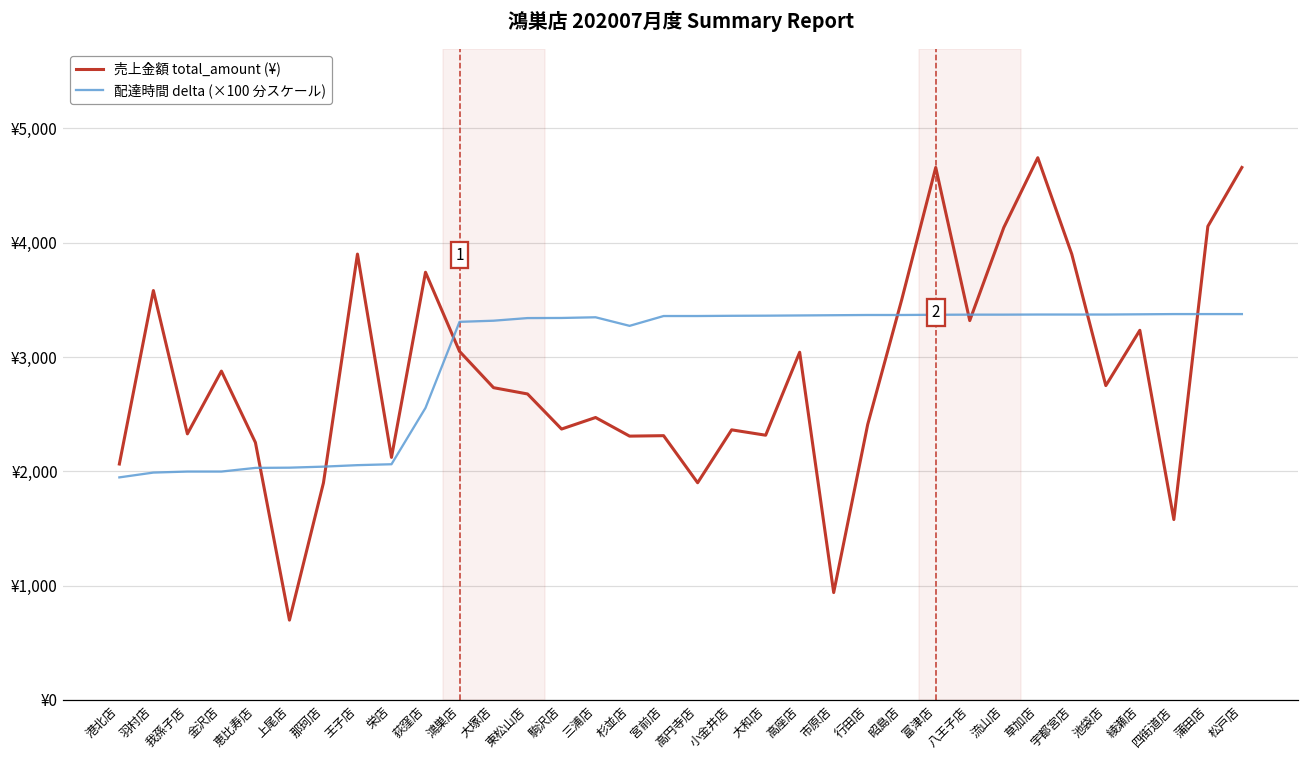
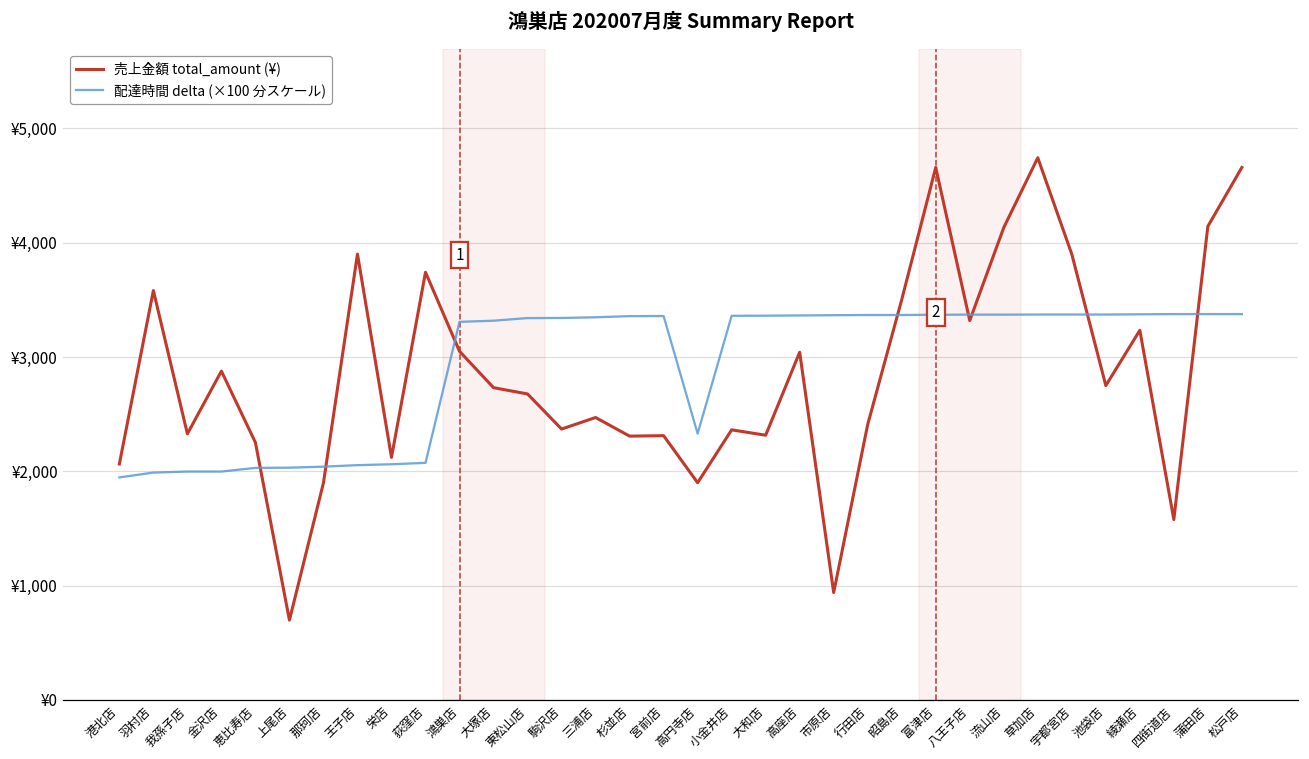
配達時間 delta (×100 分スケール), 荻窪店: ¥2,560 -> ¥2,070
配達時間 delta (×100 分スケール), 杉並店: ¥3,270 -> ¥3,360
配達時間 delta (×100 分スケール), 高円寺店: ¥3,360 -> ¥2,330
